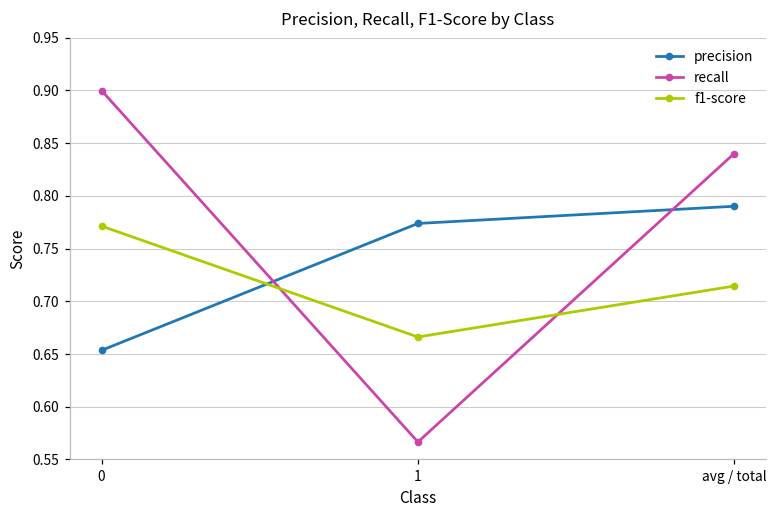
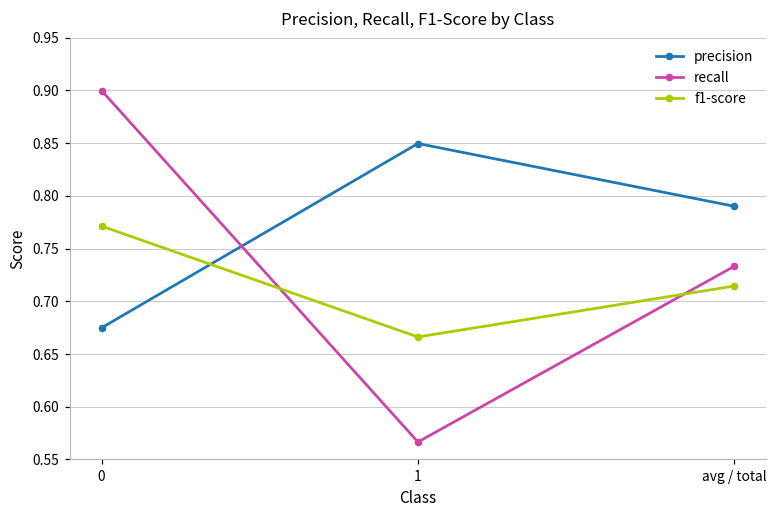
precision, 0: 0.65 -> 0.67
precision, 1: 0.77 -> 0.85
recall, avg / total: 0.84 -> 0.73
